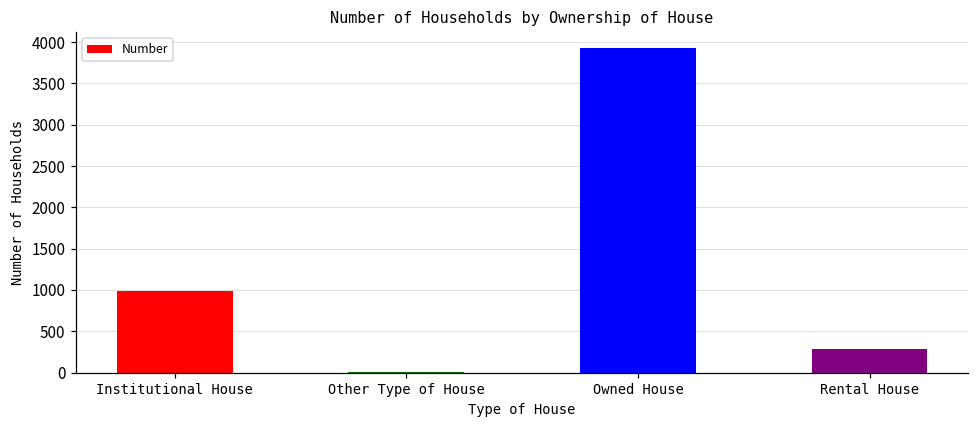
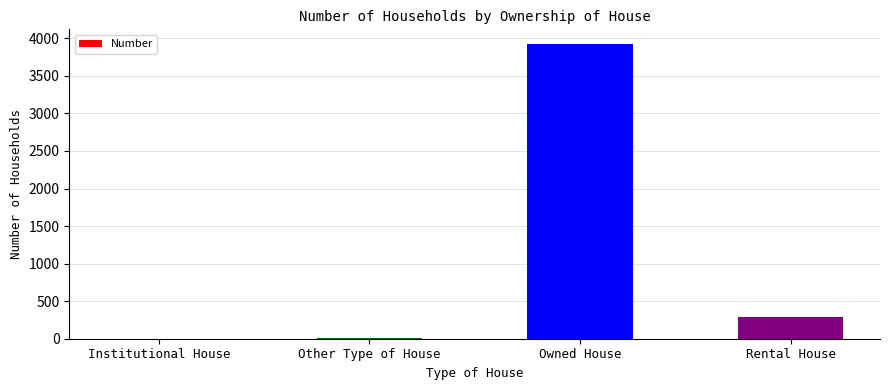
Institutional House: 1000 -> 0
